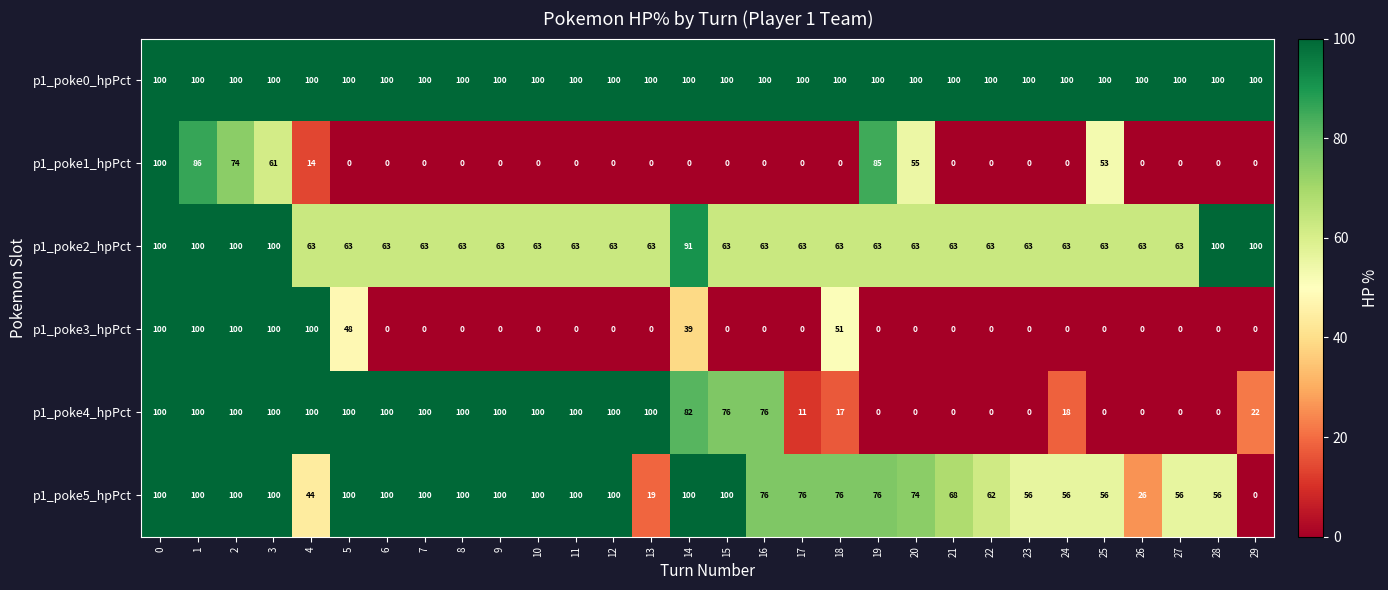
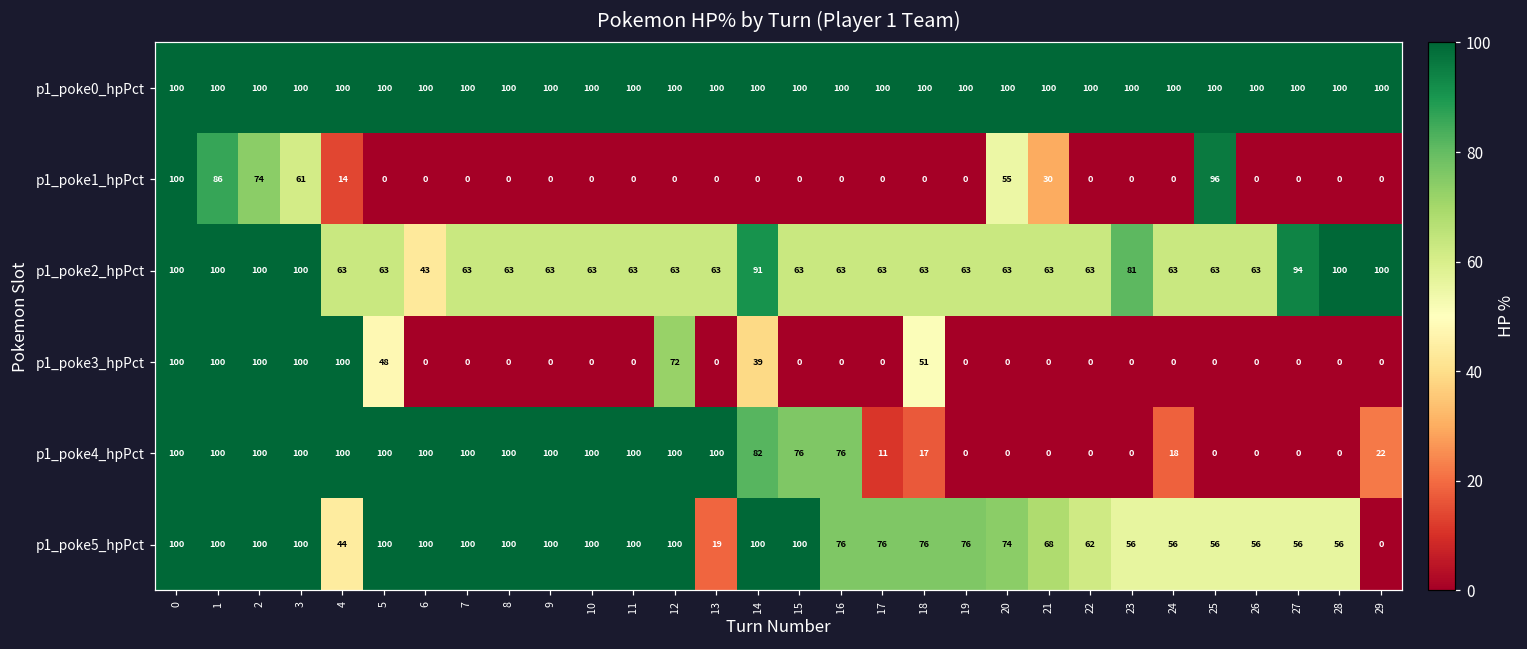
p1_poke1_hpPct, 19: 85 -> 0
p1_poke1_hpPct, 21: 0 -> 30
p1_poke1_hpPct, 25: 53 -> 96
p1_poke2_hpPct, 6: 63 -> 43
p1_poke2_hpPct, 23: 63 -> 81
p1_poke2_hpPct, 27: 63 -> 94
p1_poke3_hpPct, 12: 0 -> 72
p1_poke5_hpPct, 26: 26 -> 56
